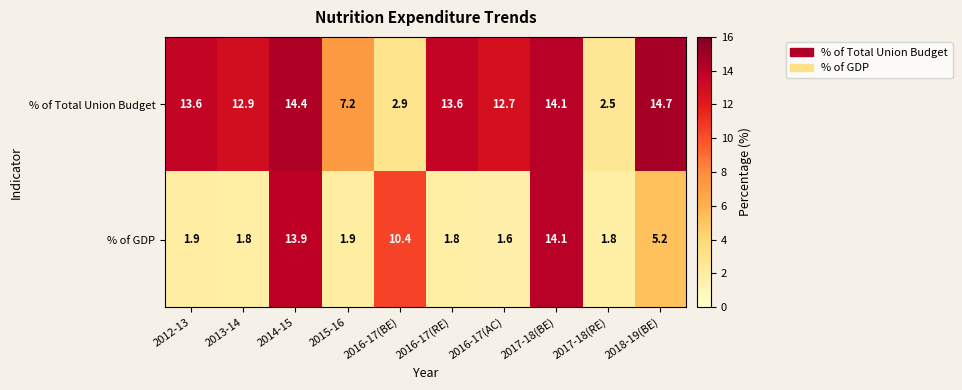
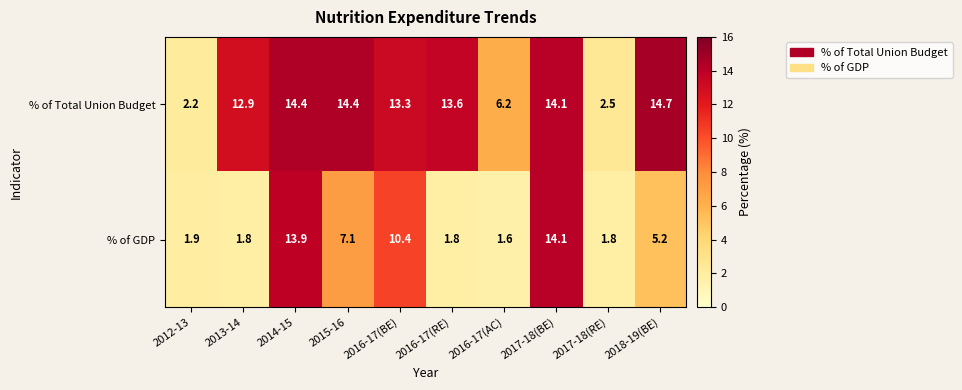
% of Total Union Budget, 2012-13: 13.6 -> 2.2
% of Total Union Budget, 2015-16: 7.2 -> 14.4
% of Total Union Budget, 2016-17(BE): 2.9 -> 13.3
% of Total Union Budget, 2016-17(AC): 12.7 -> 6.2
% of GDP, 2015-16: 1.9 -> 7.1
